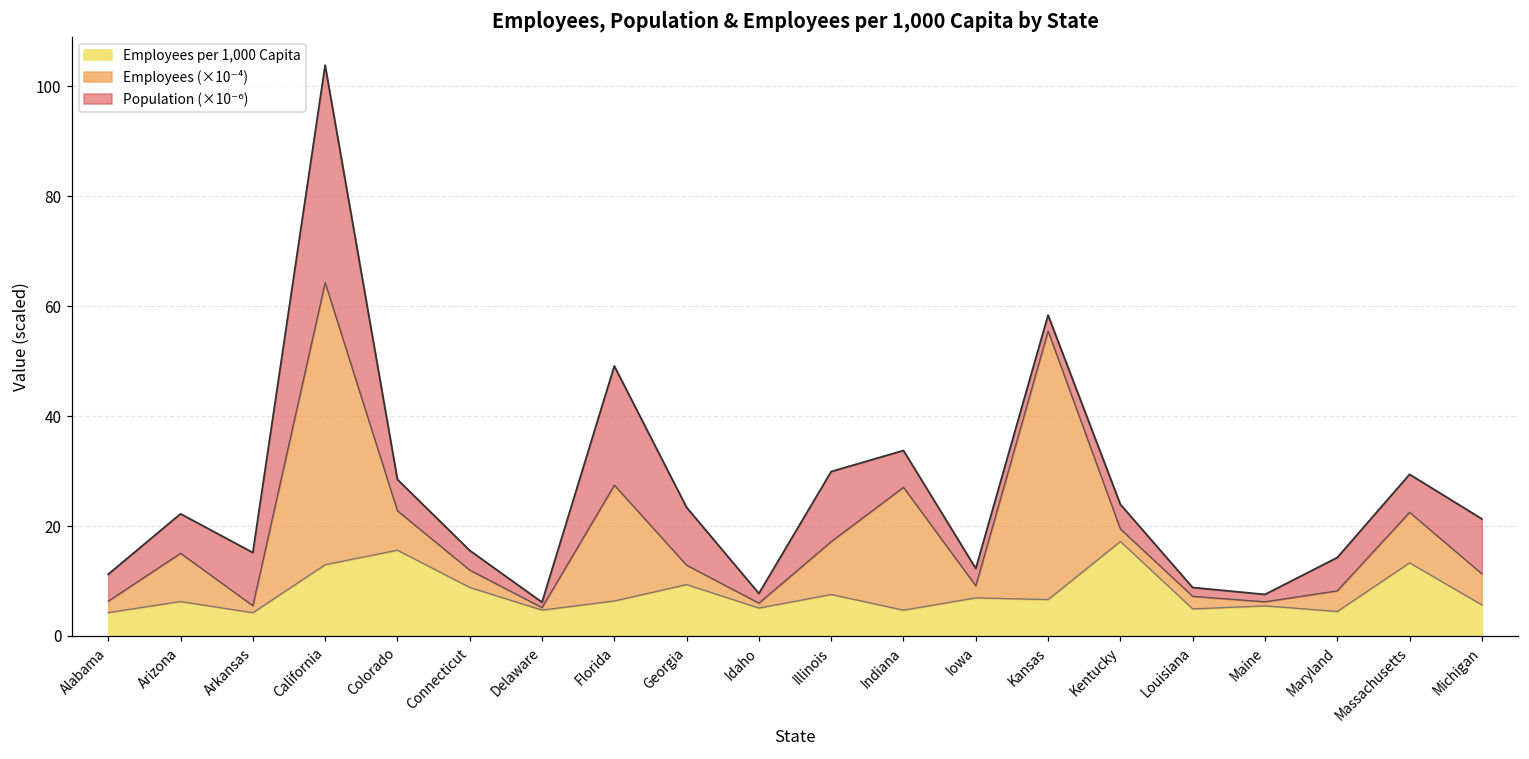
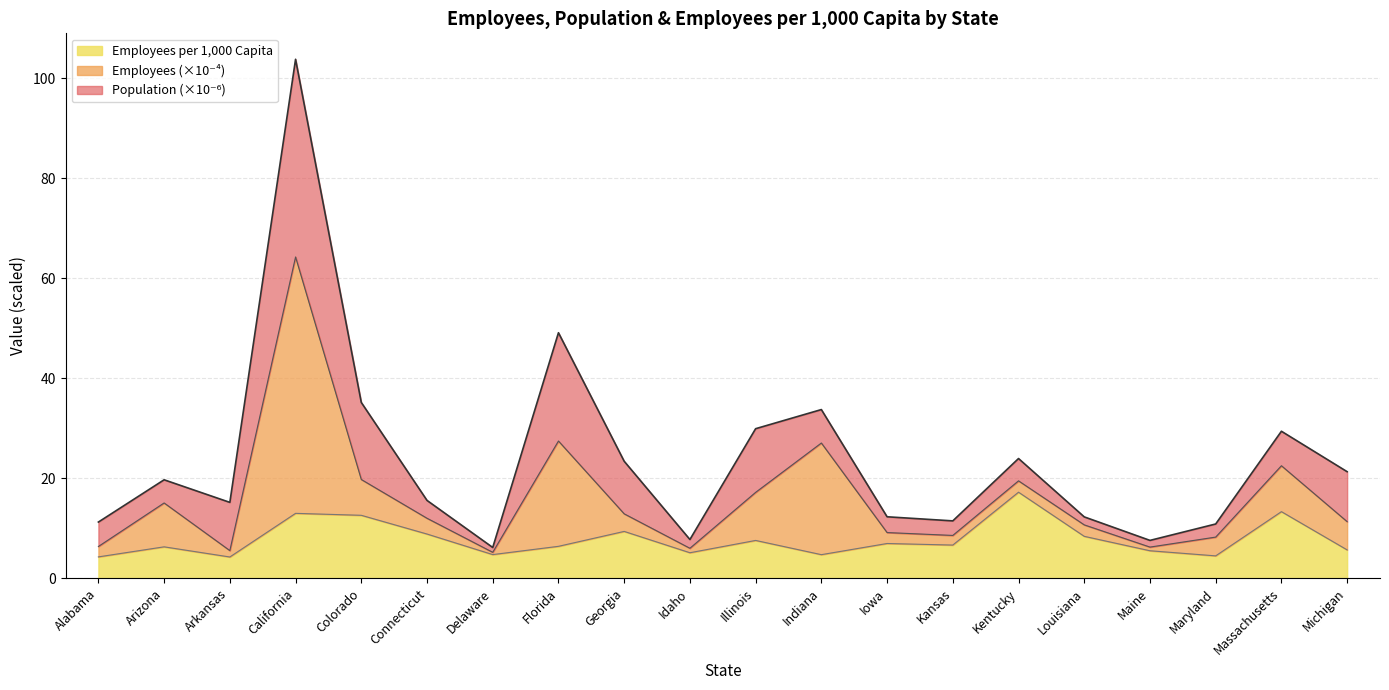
Population (×10⁻⁶), Arizona: 7 -> 5
Employees per 1,000 Capita, Colorado: 16 -> 13
Population (×10⁻⁶), Colorado: 6 -> 15
Employees (×10⁻⁴), Kansas: 49 -> 2
Employees per 1,000 Capita, Louisiana: 5 -> 8
Population (×10⁻⁶), Maryland: 6 -> 3
